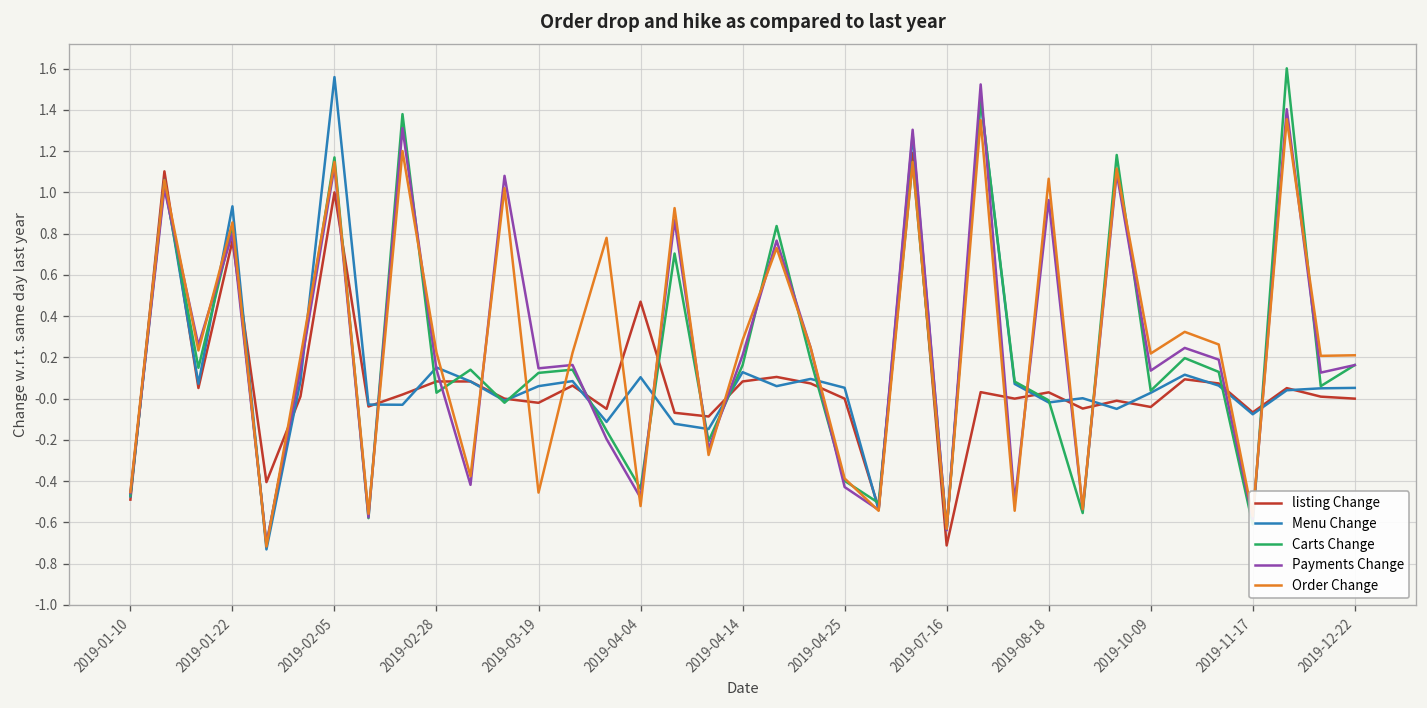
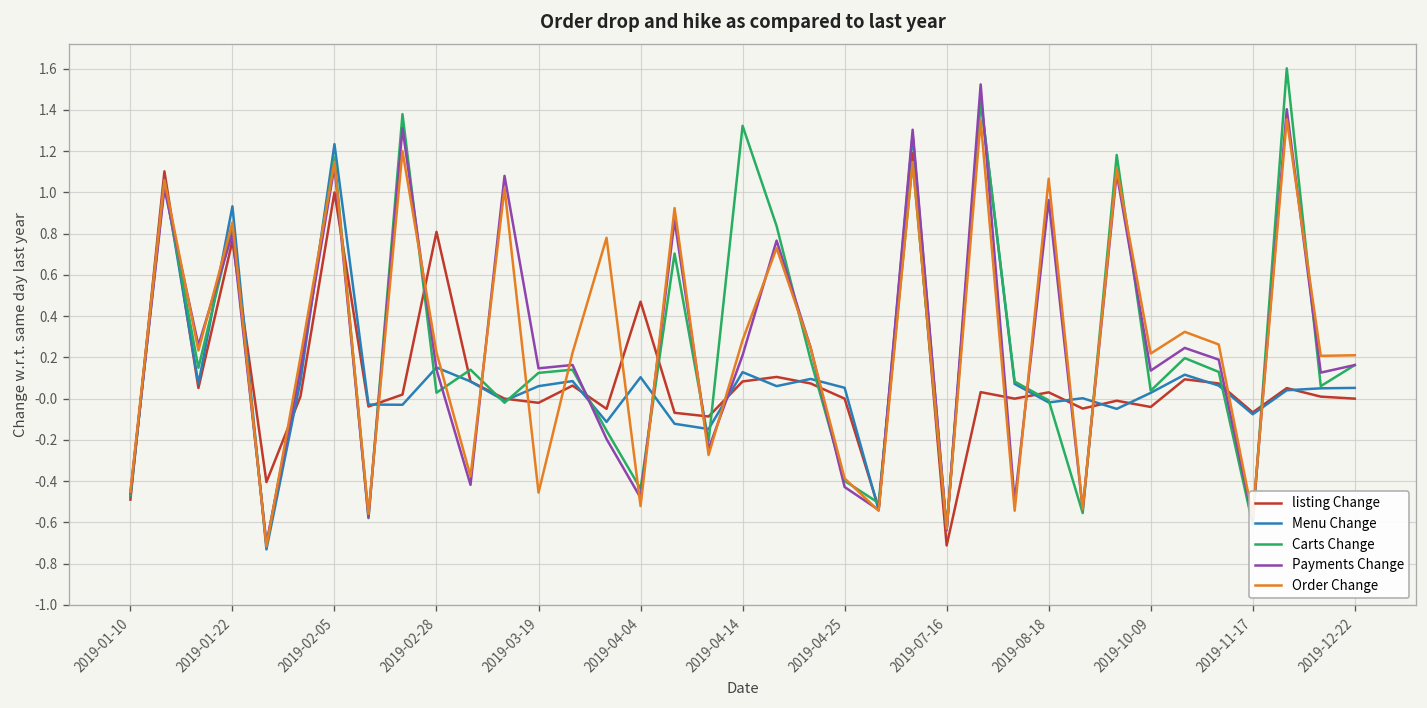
Menu Change, 2019-02-05: 1.56 -> 1.23
listing Change, 2019-02-28: 0.08 -> 0.81
Carts Change, 2019-04-14: 0.16 -> 1.32
